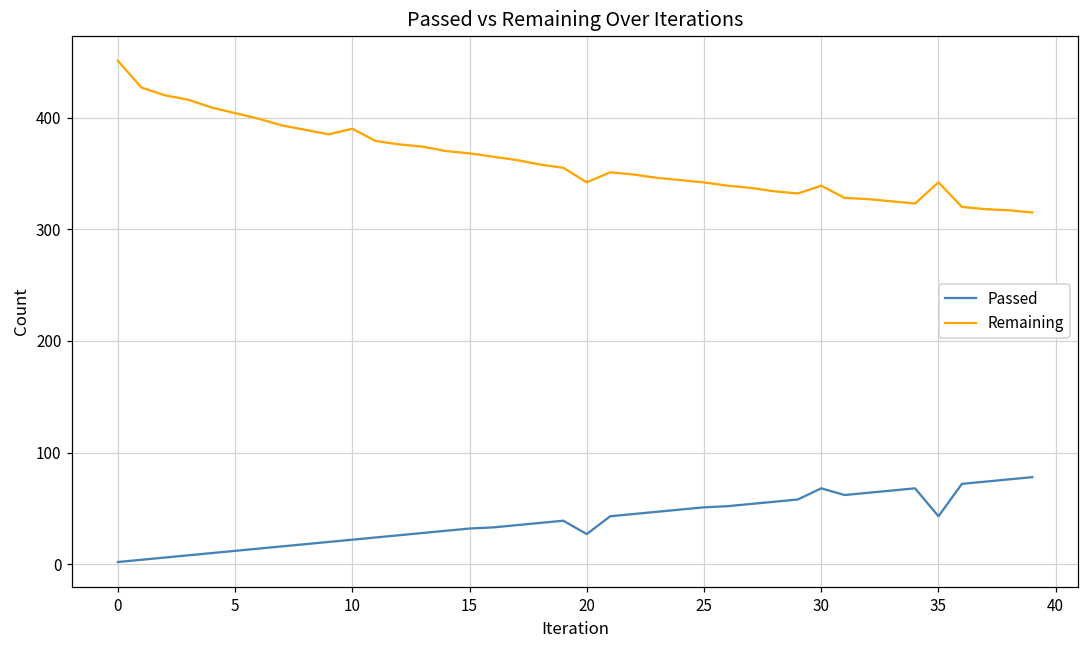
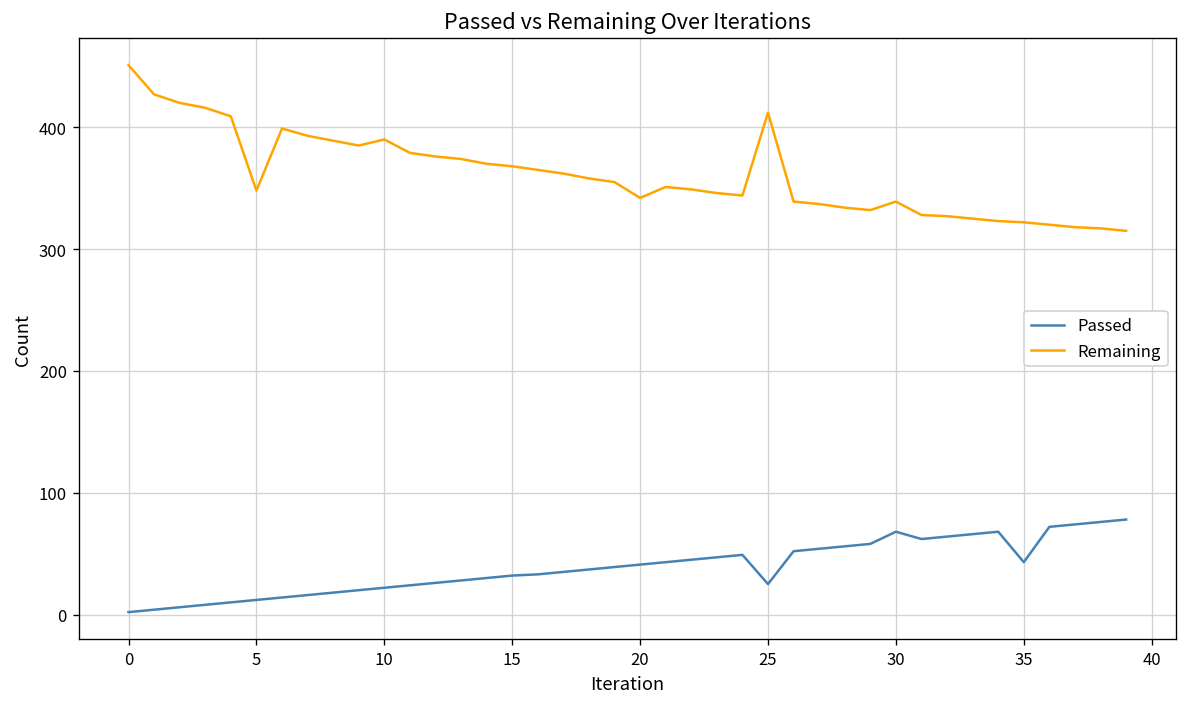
Remaining, 5: 404 -> 348
Passed, 20: 27 -> 41
Passed, 25: 51 -> 25
Remaining, 25: 342 -> 412
Remaining, 35: 342 -> 322
